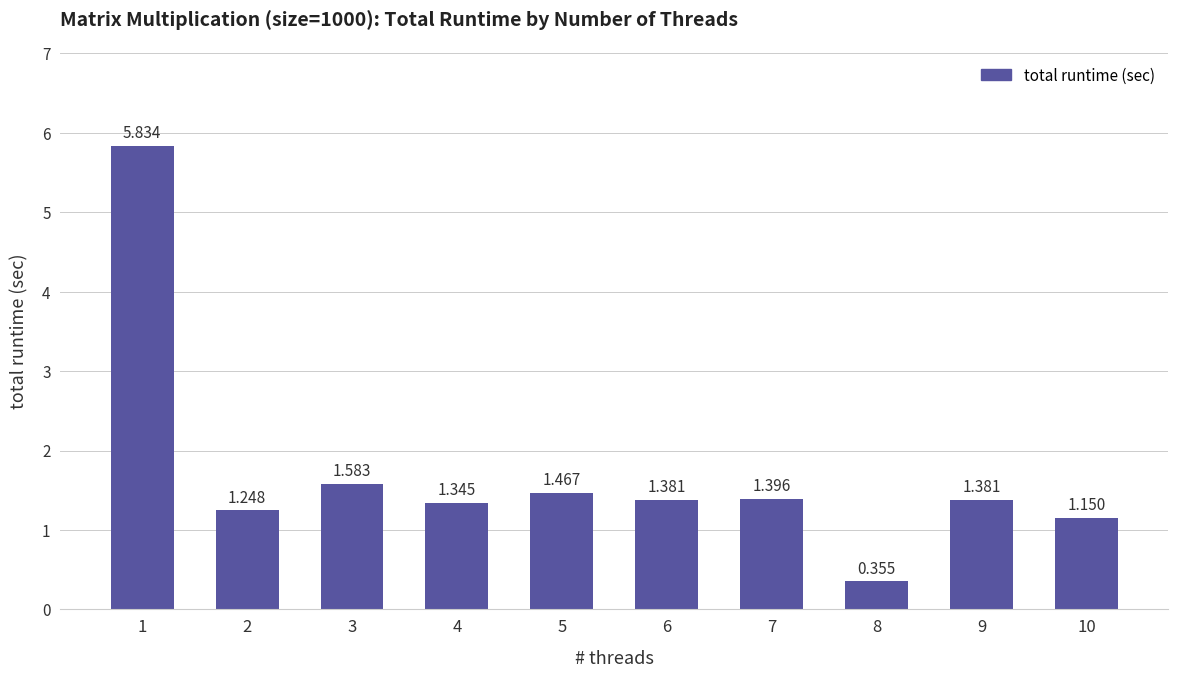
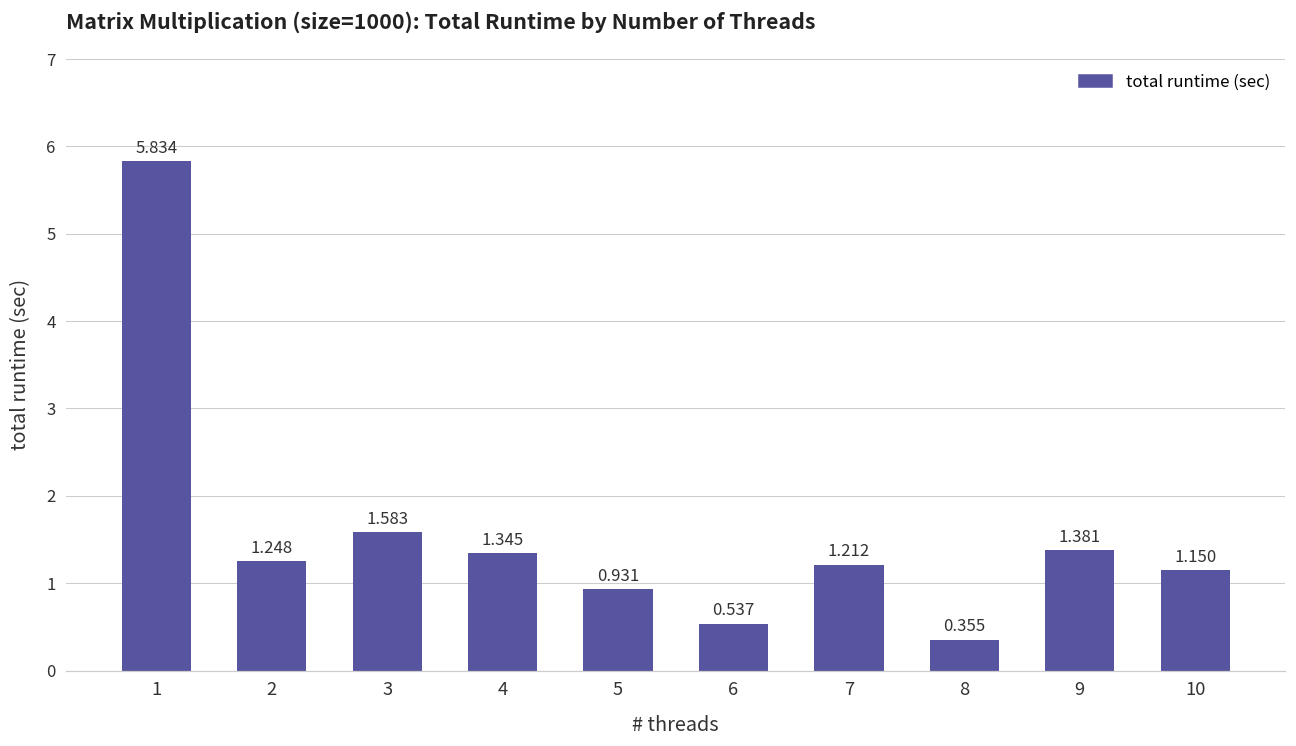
5: 1.467 -> 0.931
6: 1.381 -> 0.537
7: 1.396 -> 1.212
